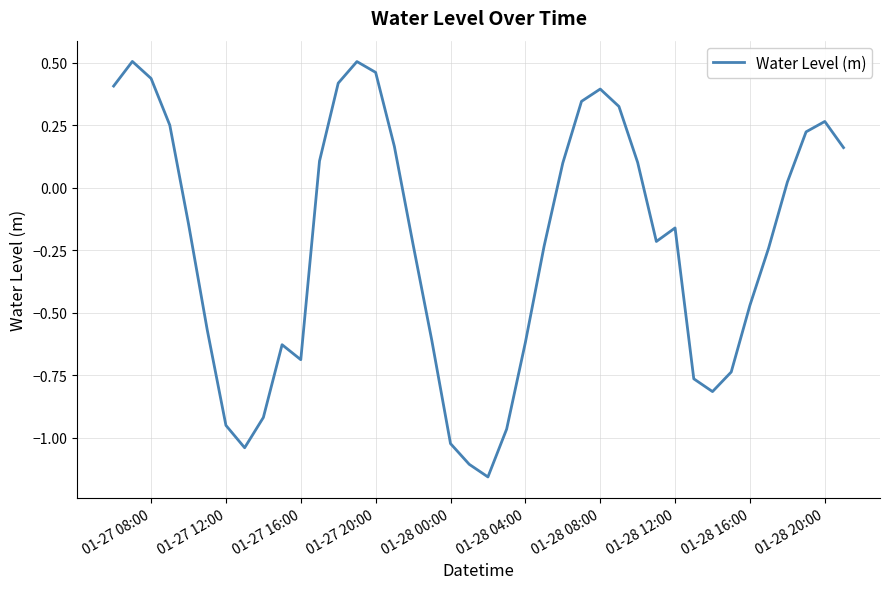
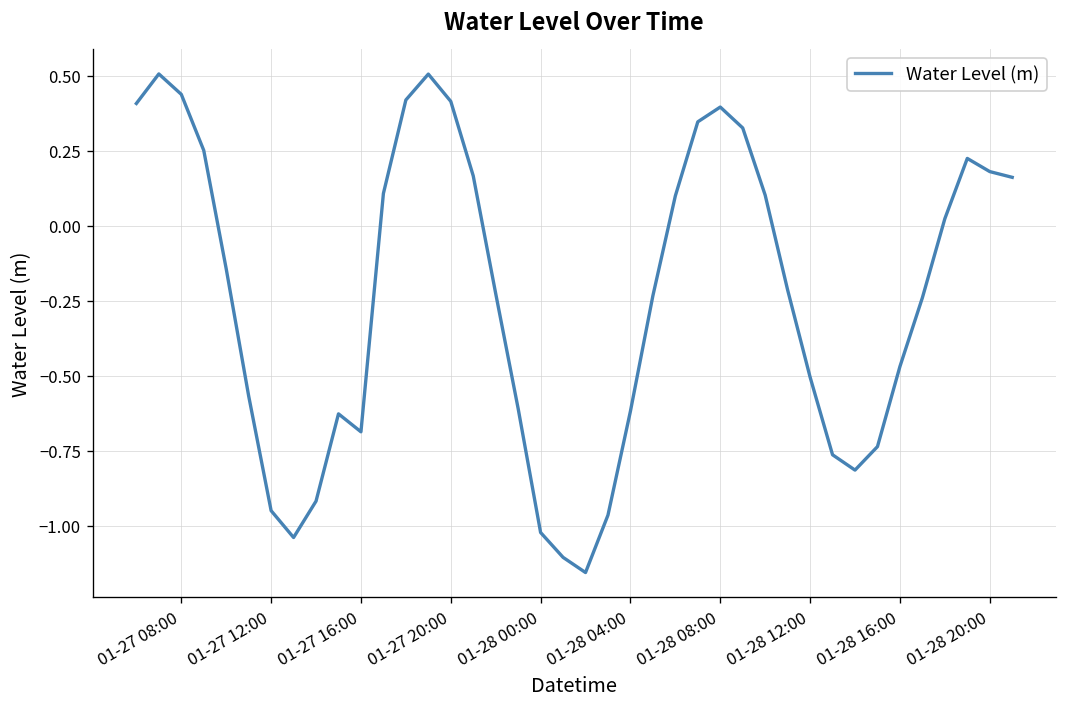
01-27 20:00: 0.46 -> 0.41
01-28 12:00: -0.16 -> -0.50
01-28 20:00: 0.27 -> 0.18
